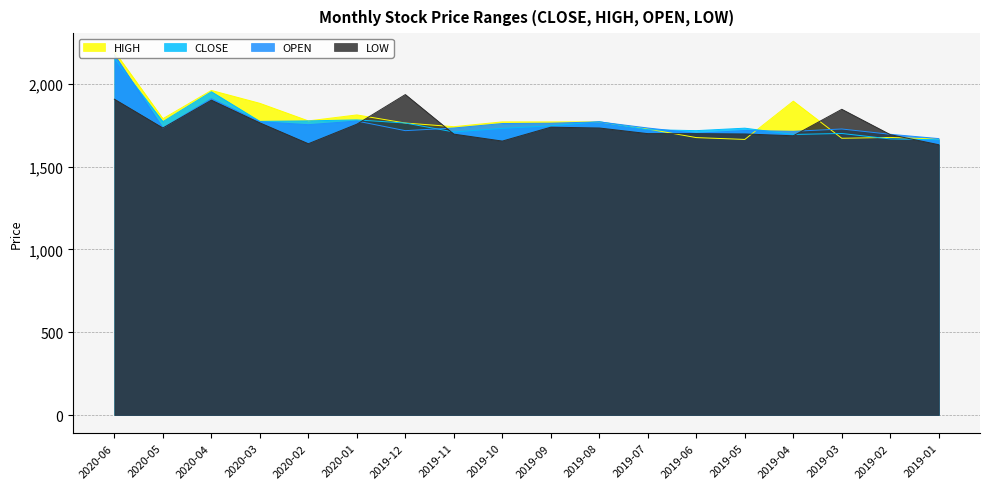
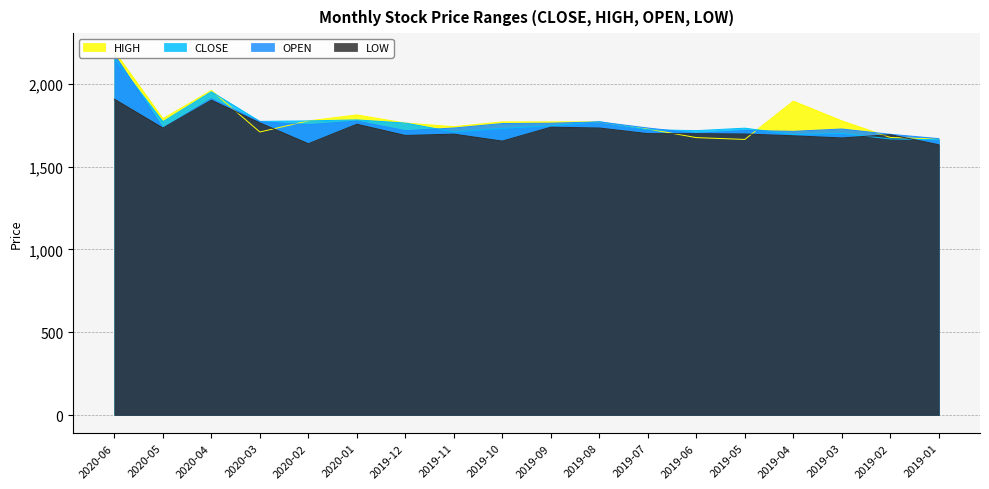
HIGH, 2020-03: 1,880 -> 1,710
LOW, 2019-12: 1,940 -> 1,690
HIGH, 2019-03: 1,670 -> 1,780
LOW, 2019-03: 1,850 -> 1,670
